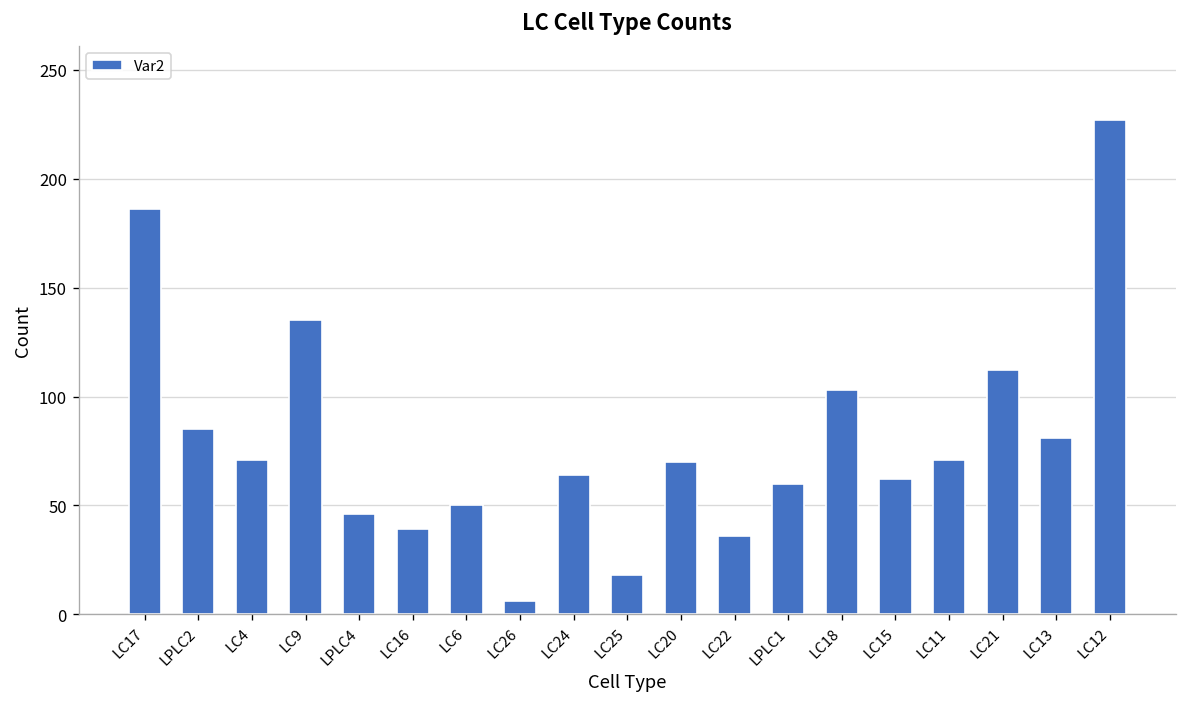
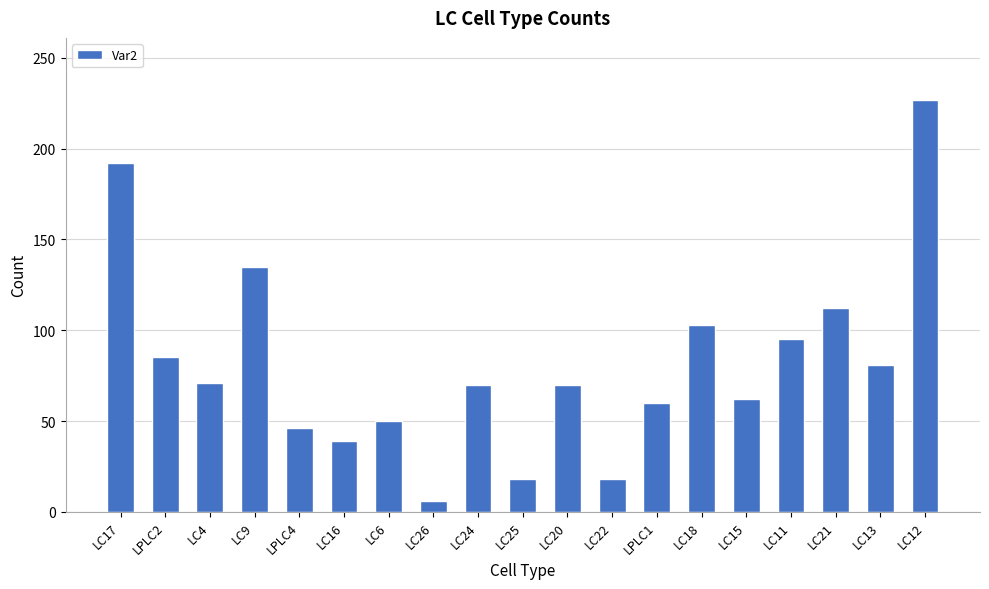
LC17: 186 -> 192
LC24: 64 -> 70
LC22: 36 -> 18
LC11: 71 -> 95
